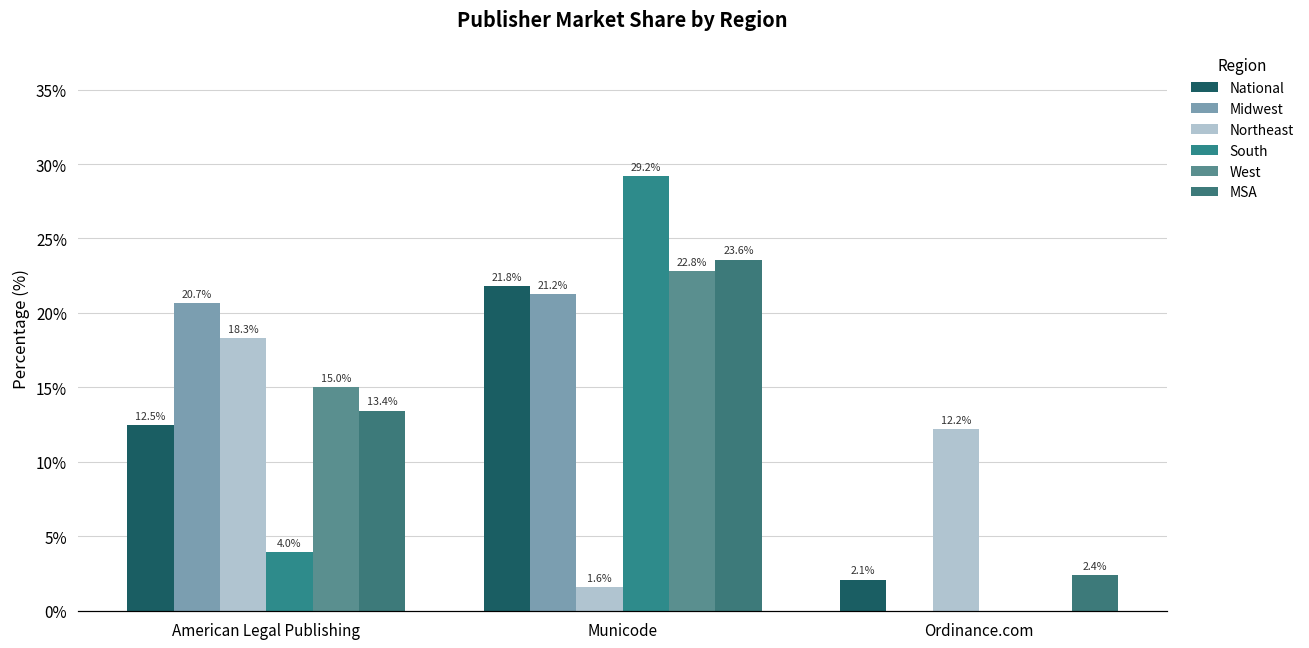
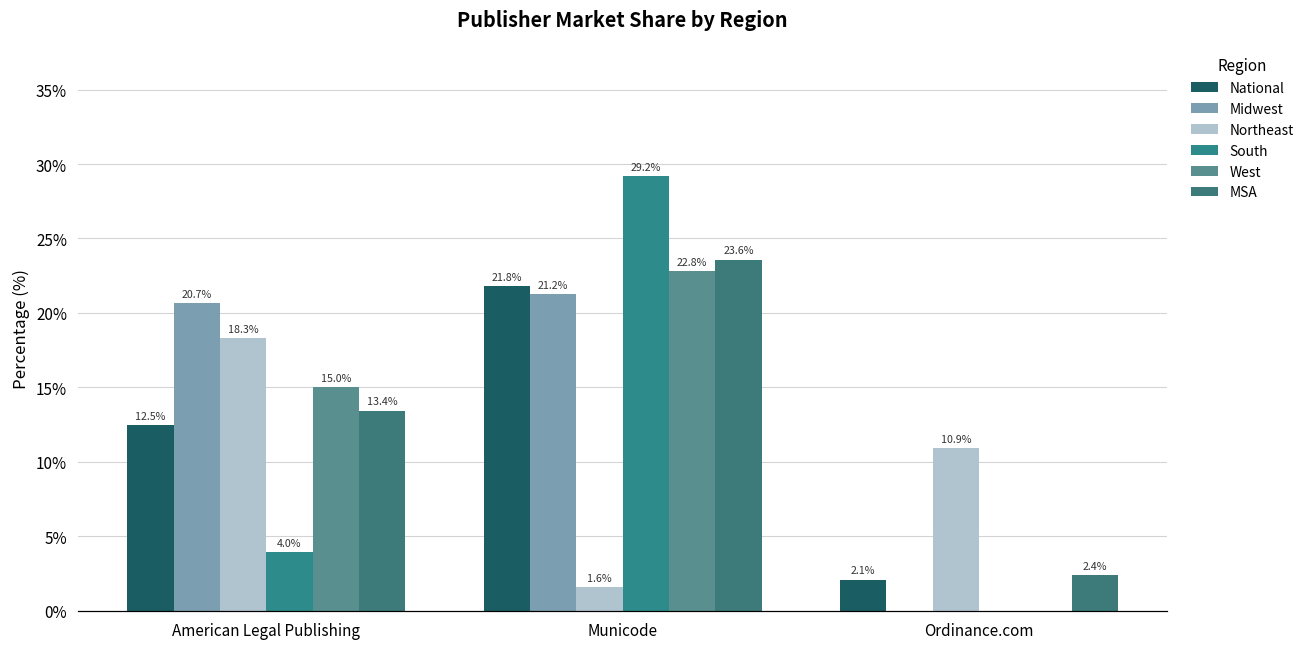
Northeast, Ordinance.com: 12.2% -> 10.9%
